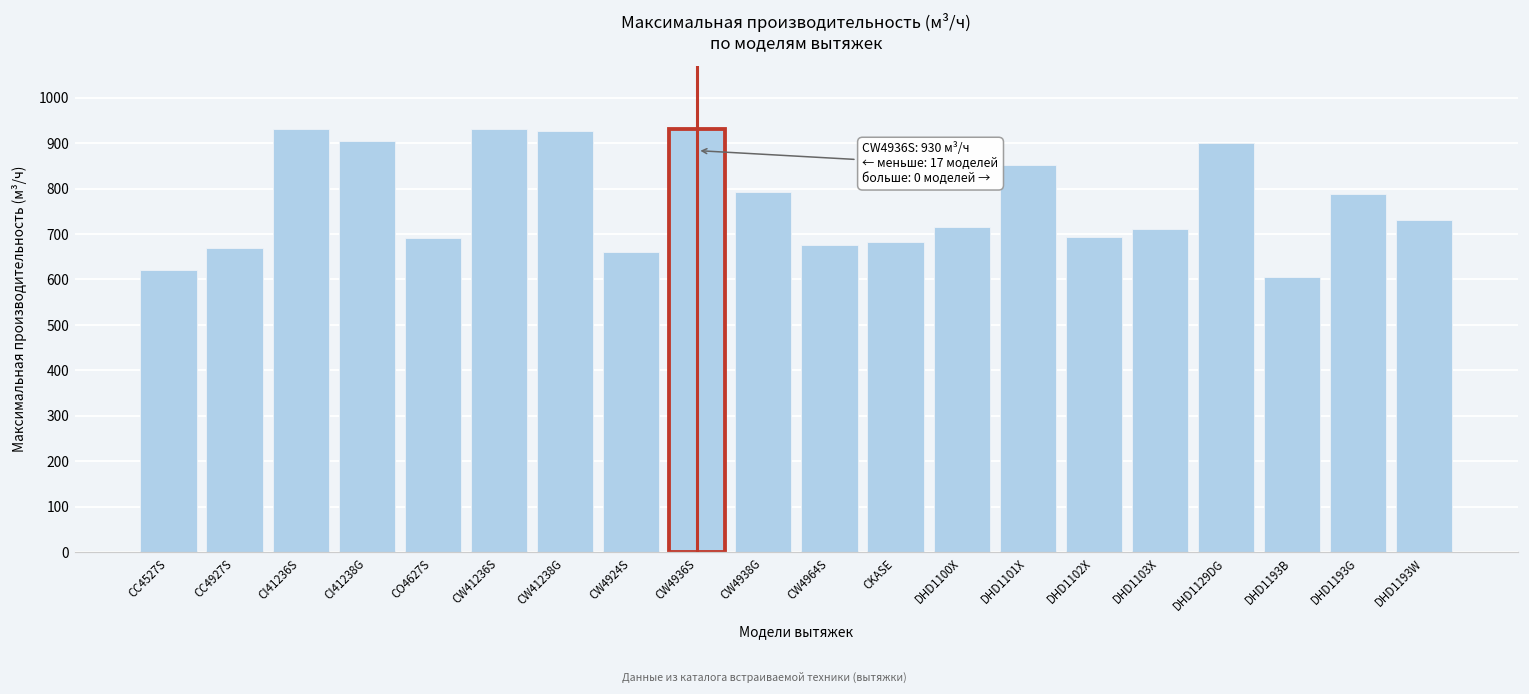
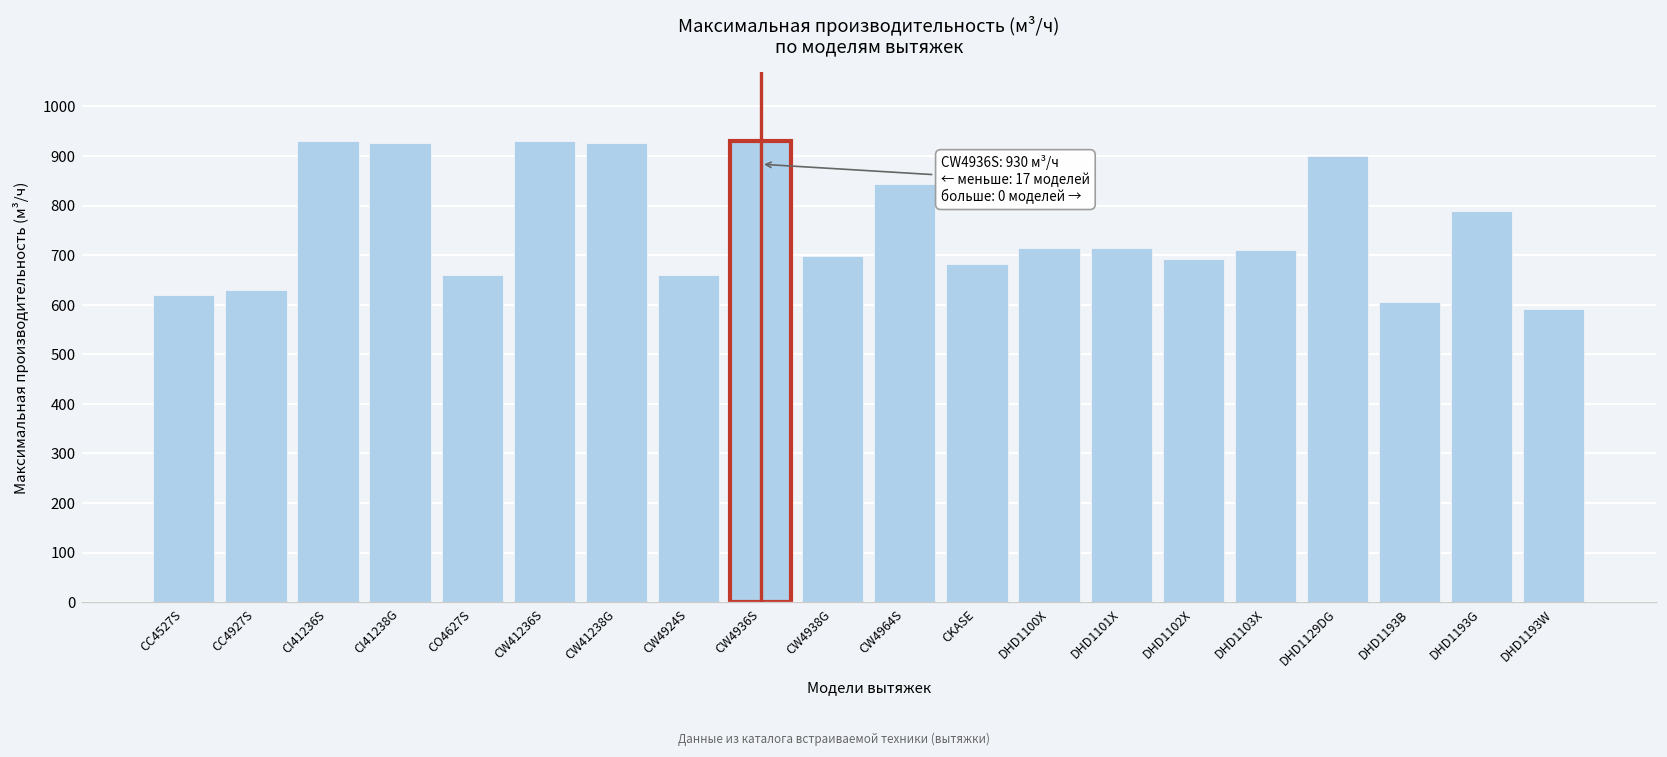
CC4927S: 670 -> 630
CI41238G: 910 -> 930
CO4627S: 690 -> 660
CW4938G: 790 -> 700
CW4964S: 680 -> 840
DHD1101X: 850 -> 720
DHD1193W: 730 -> 590
